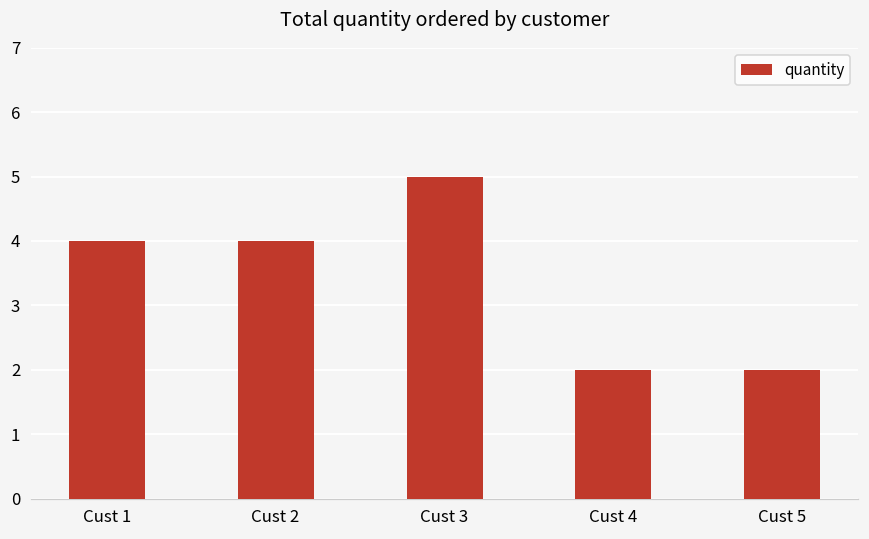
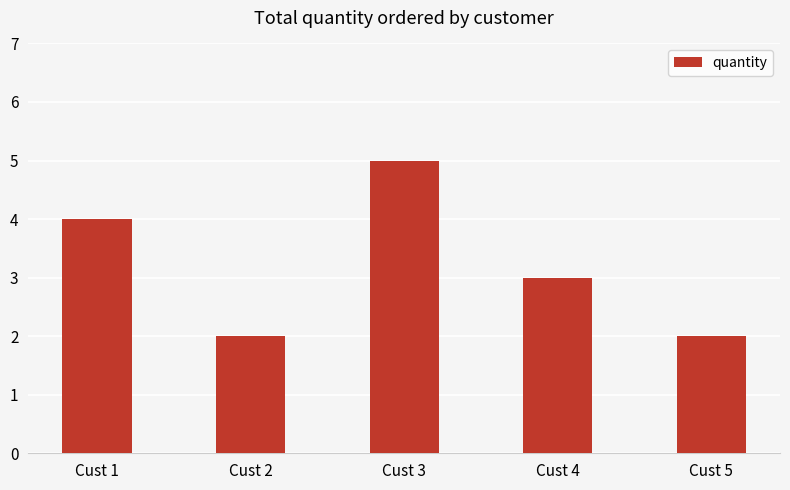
Cust 2: 4 -> 2
Cust 4: 2 -> 3
